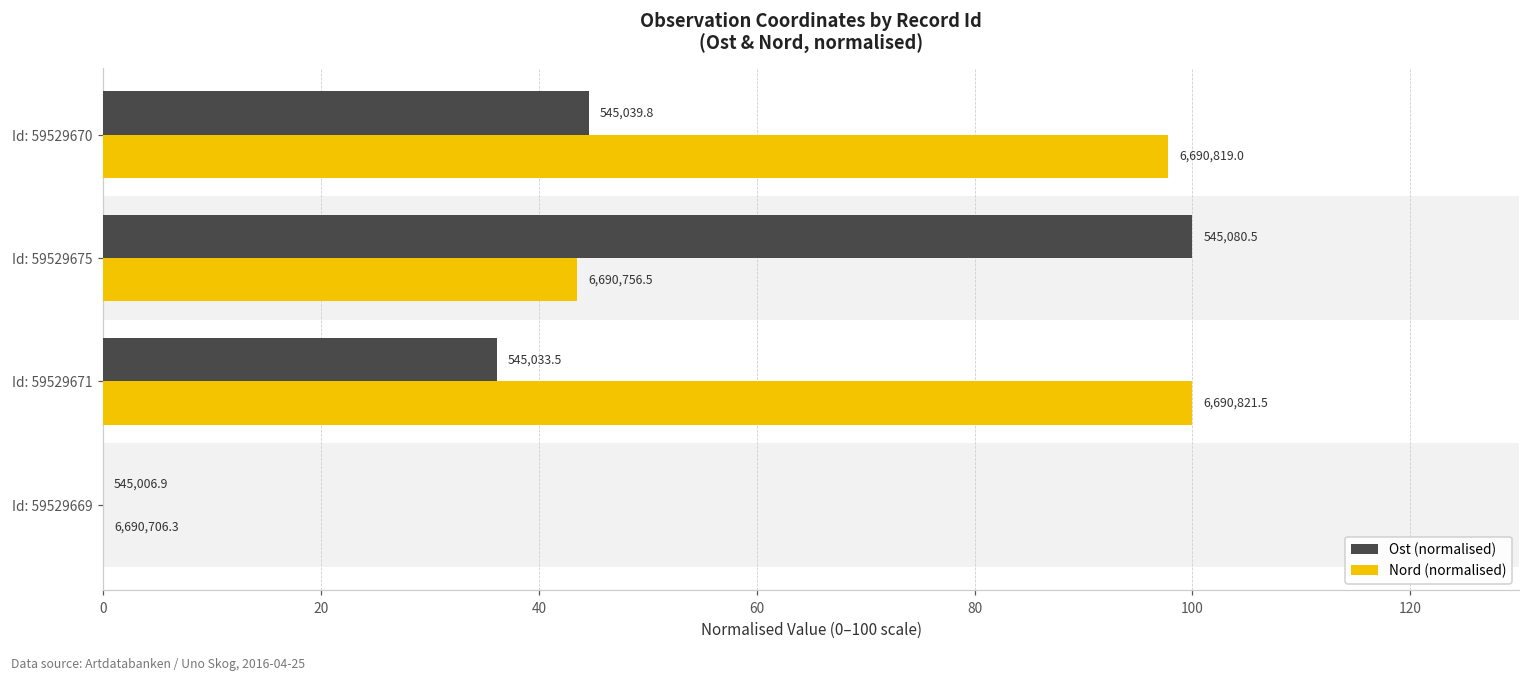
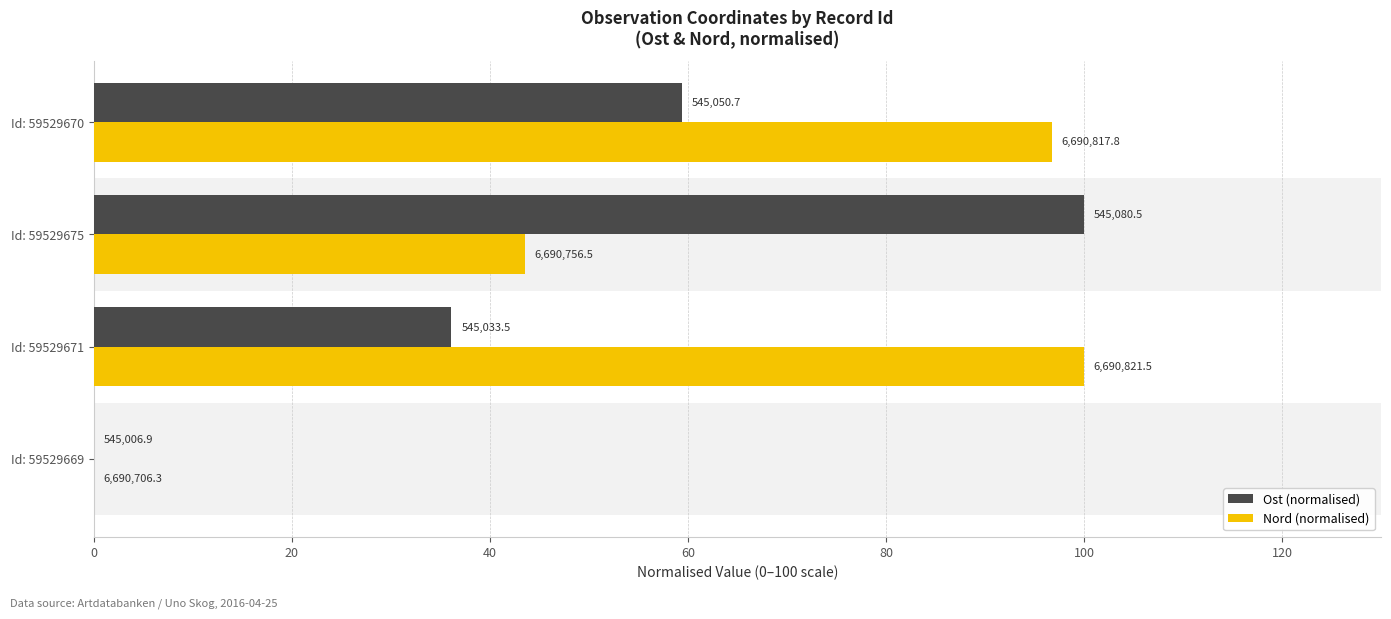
Ost (normalised), Id: 59529670: 545,039.8 -> 545,050.7
Nord (normalised), Id: 59529670: 6,690,819.0 -> 6,690,817.8
